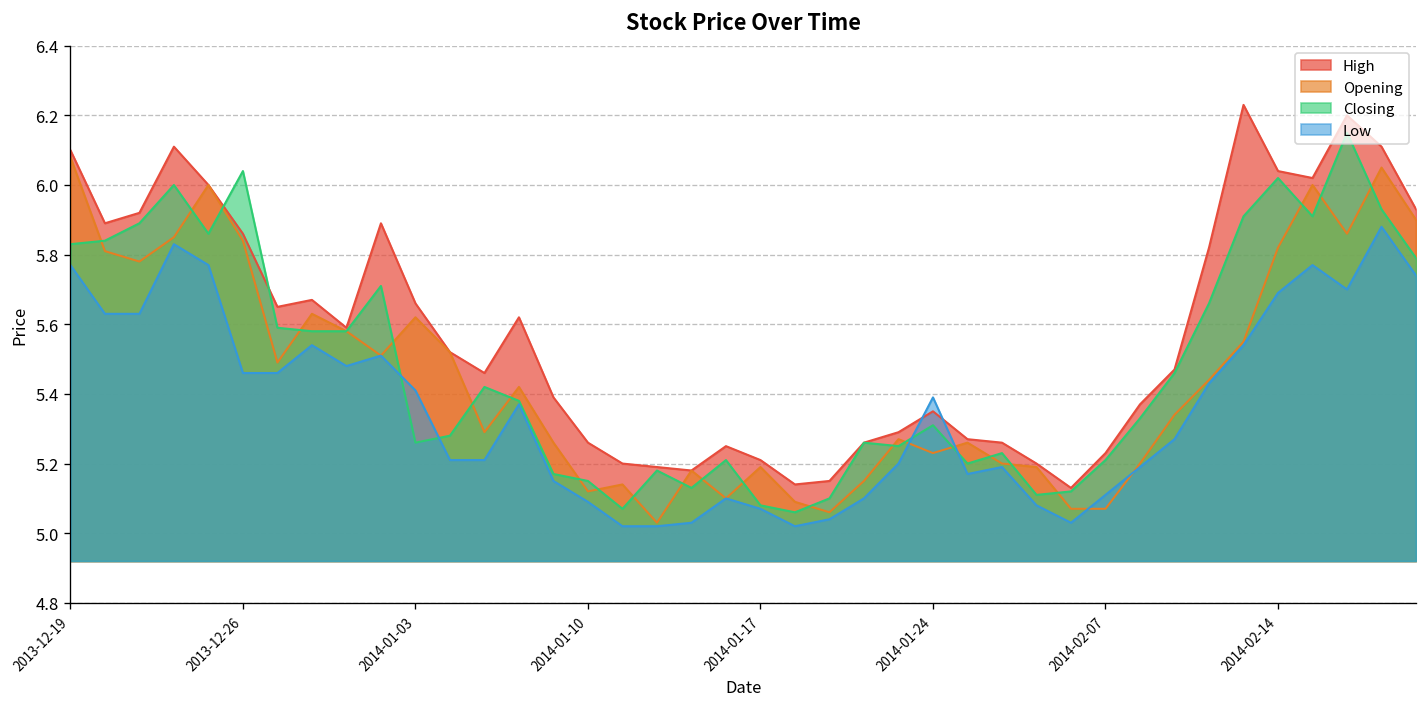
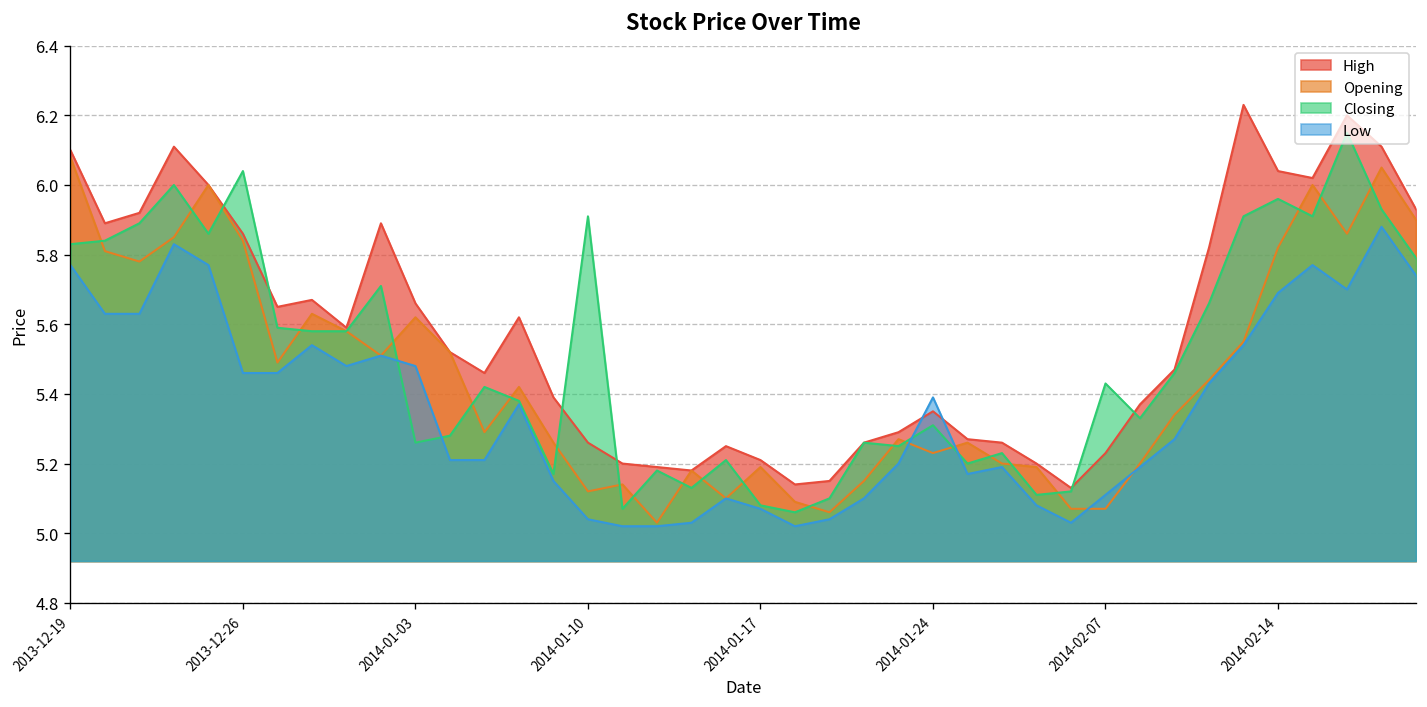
Low, 2014-01-03: 5.41 -> 5.48
Closing, 2014-01-10: 5.15 -> 5.91
Low, 2014-01-10: 5.09 -> 5.04
Closing, 2014-02-07: 5.21 -> 5.43
Closing, 2014-02-14: 6.02 -> 5.96
